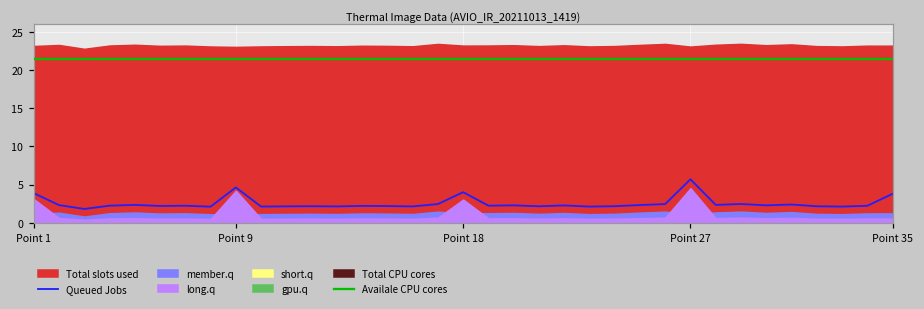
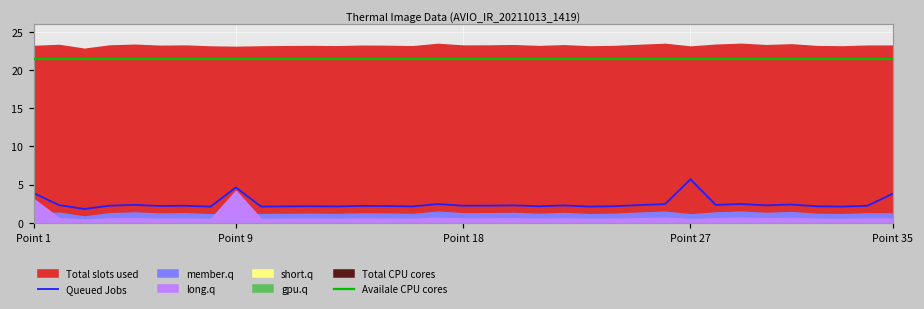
Queued Jobs, Point 18: 4 -> 2
long.q, Point 18: 3 -> 1
long.q, Point 27: 5 -> 0
